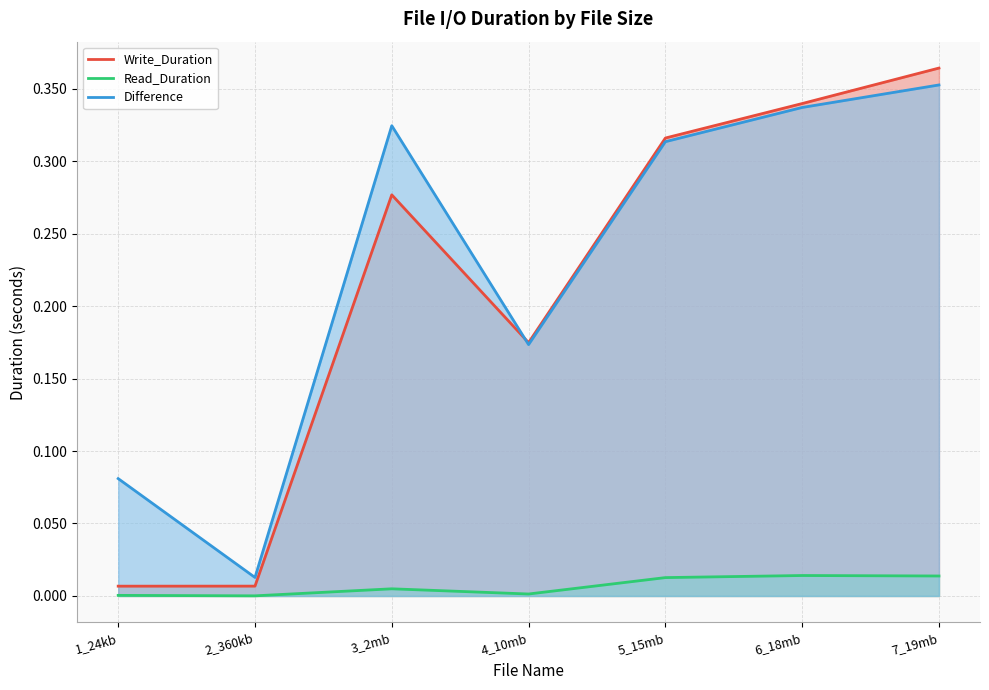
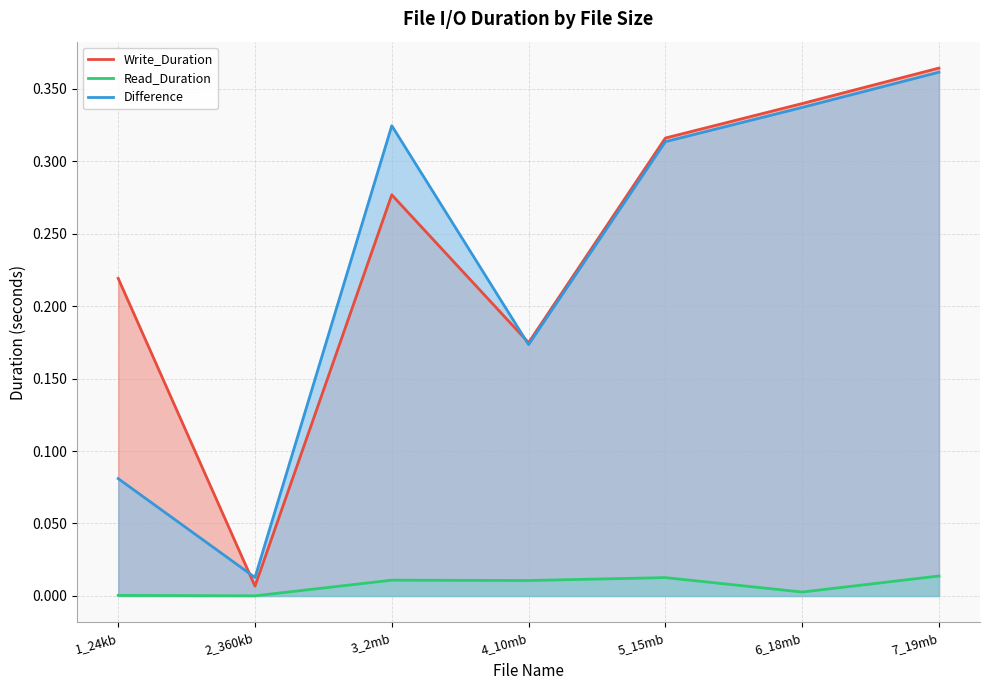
Write_Duration, 1_24kb: 0.007 -> 0.219
Read_Duration, 3_2mb: 0.005 -> 0.011
Read_Duration, 4_10mb: 0.001 -> 0.011
Read_Duration, 6_18mb: 0.014 -> 0.003
Difference, 7_19mb: 0.353 -> 0.361
